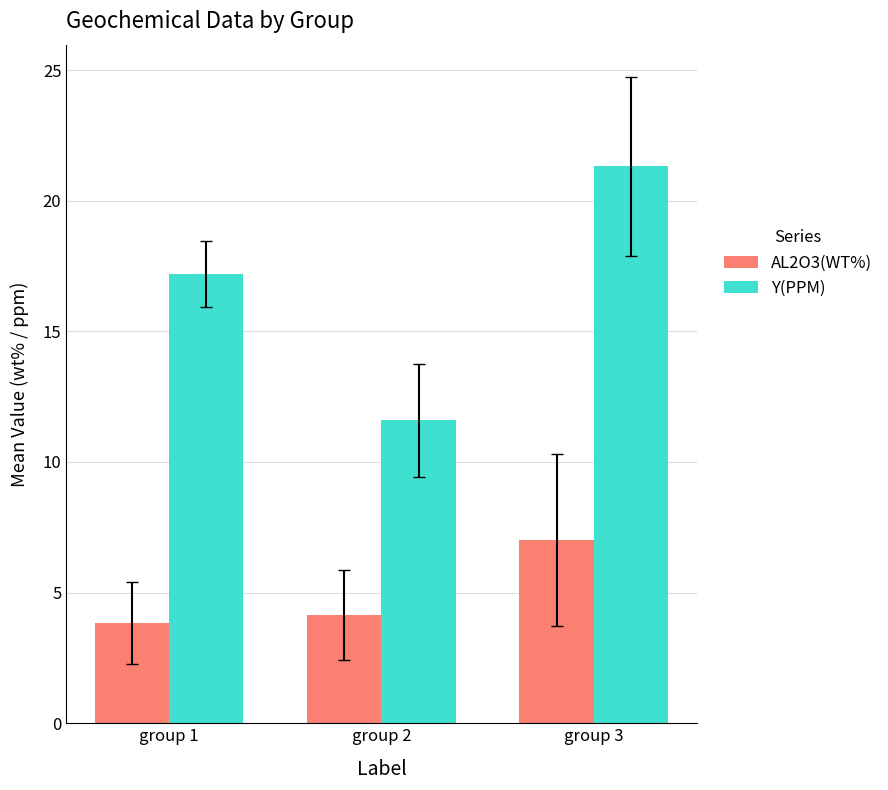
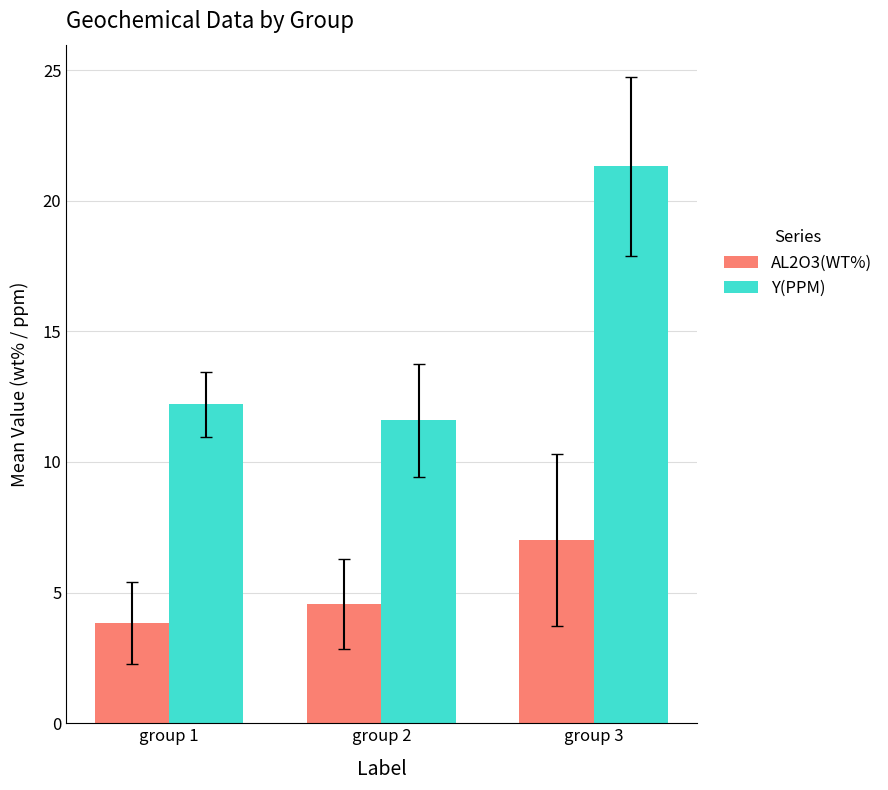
Y(PPM), group 1: 17.2 -> 12.2
AL2O3(WT%), group 2: 4.1 -> 4.6
